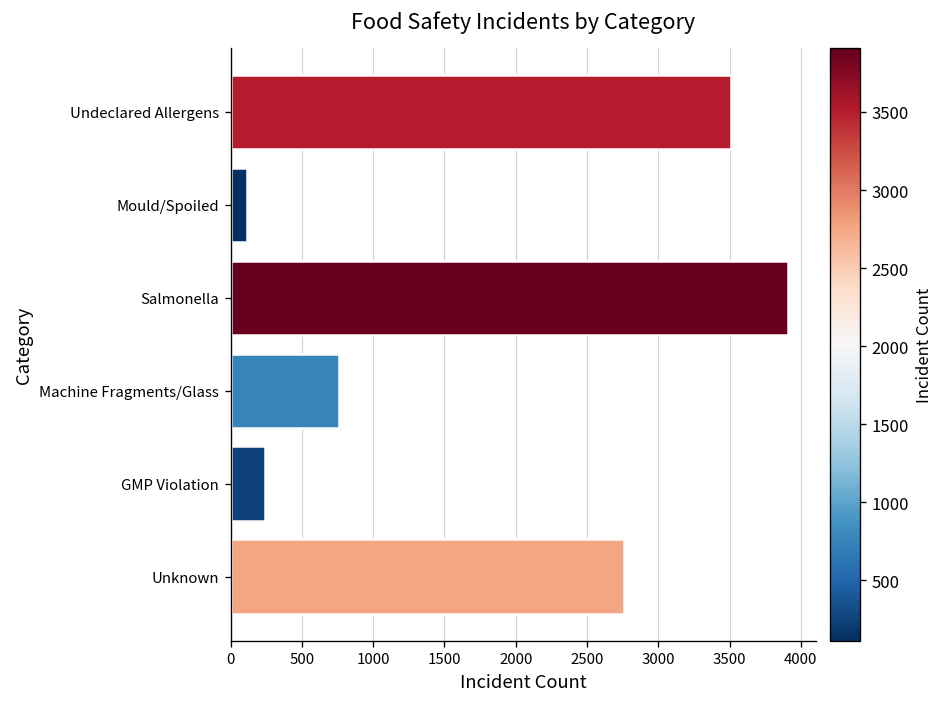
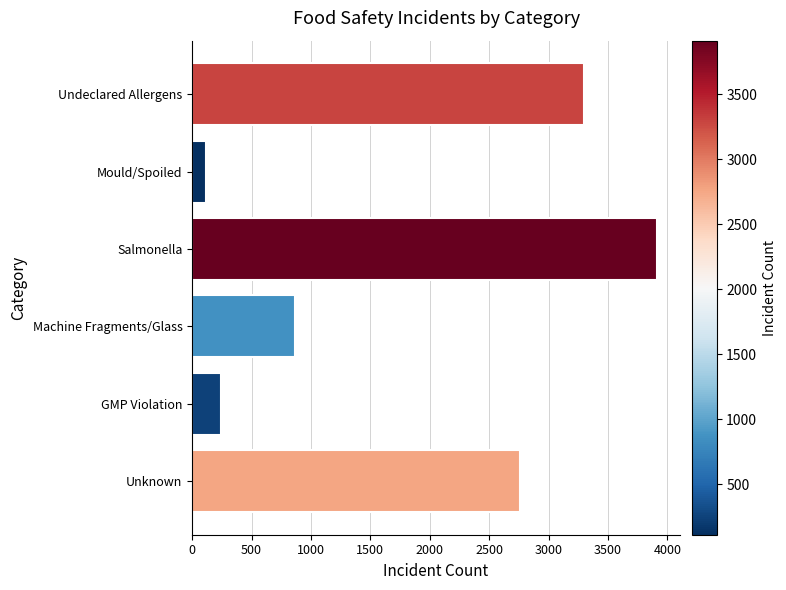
Undeclared Allergens: 3510 -> 3300
Machine Fragments/Glass: 760 -> 860
